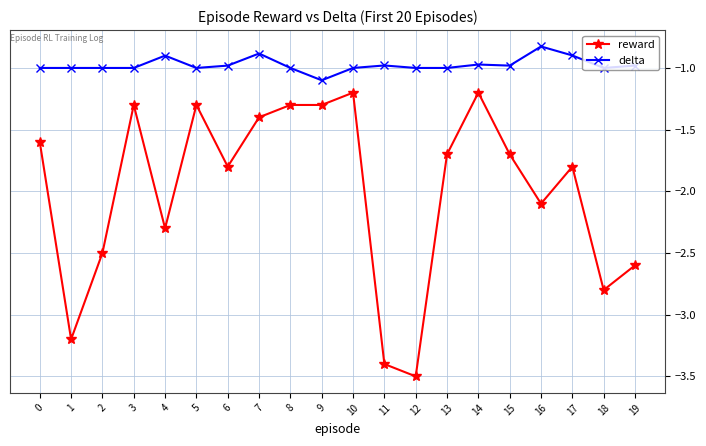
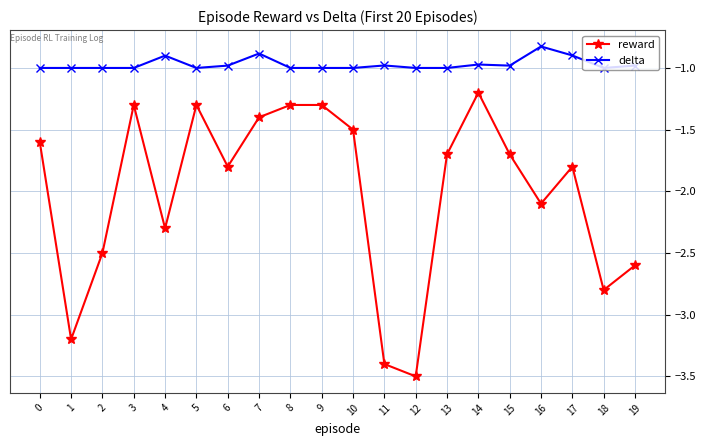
delta, 9: -1.1 -> -1.0
reward, 10: -1.2 -> -1.5
